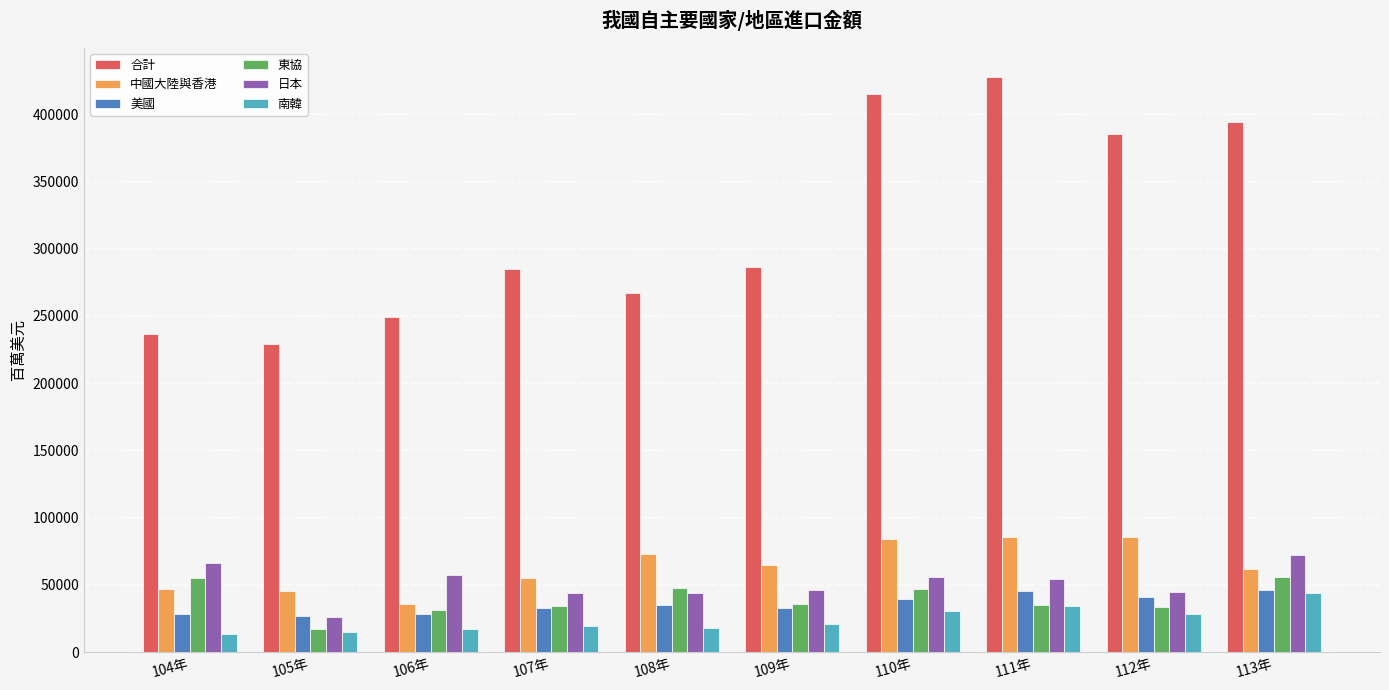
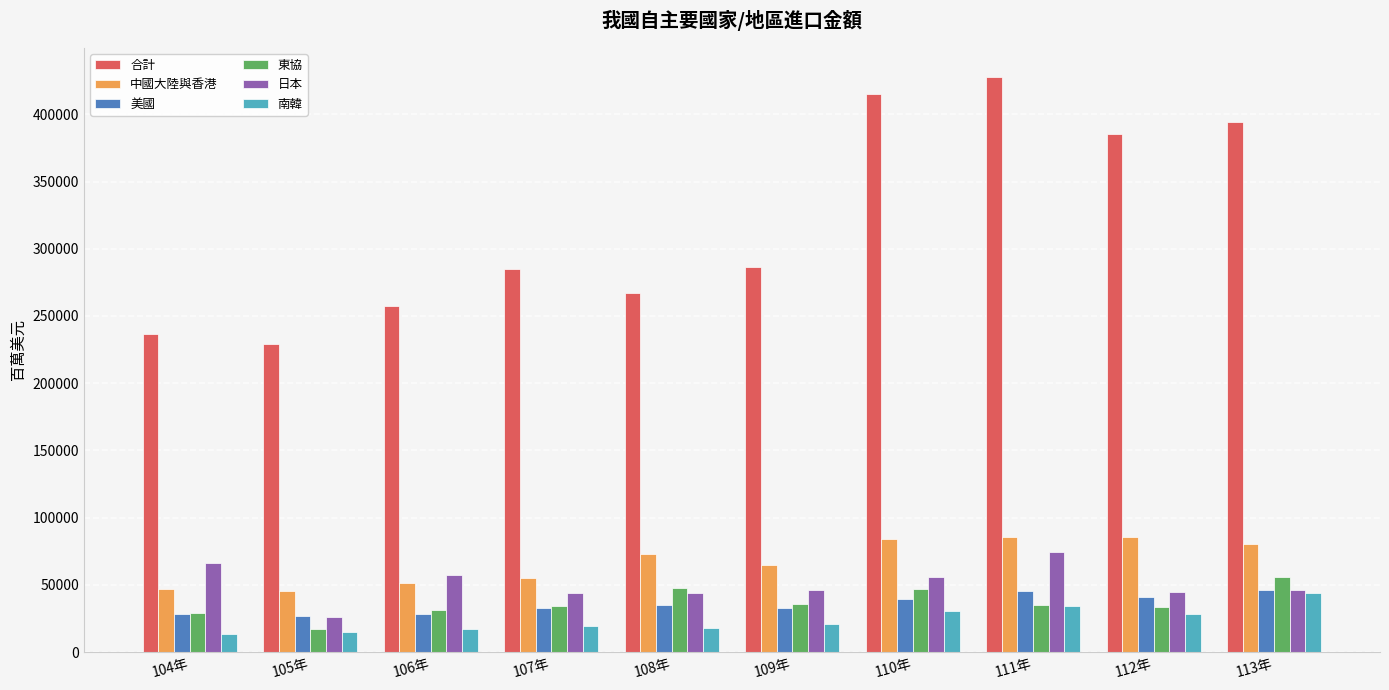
東協, 104年: 55000 -> 29000
合計, 106年: 250000 -> 257000
中國大陸與香港, 106年: 35000 -> 52000
日本, 111年: 55000 -> 74000
中國大陸與香港, 113年: 61000 -> 81000
日本, 113年: 72000 -> 46000
